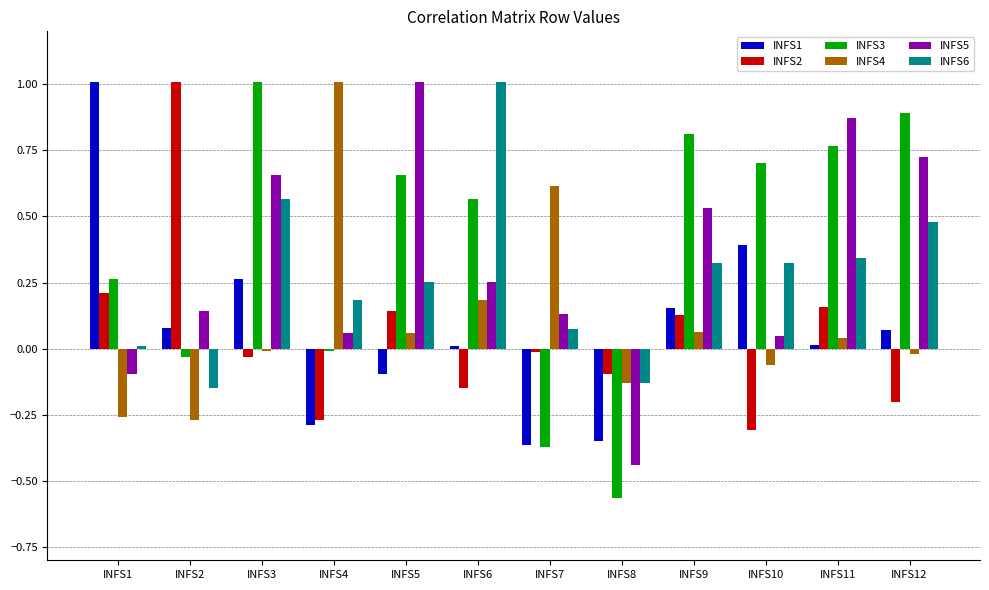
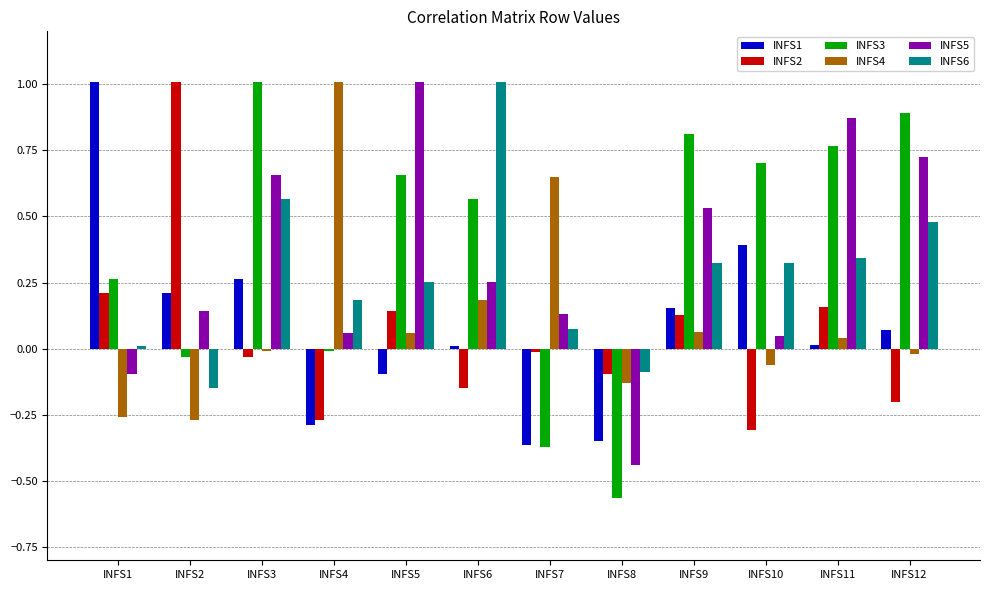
INFS1, INFS2: 0.08 -> 0.21
INFS4, INFS7: 0.61 -> 0.65
INFS6, INFS8: -0.13 -> -0.09
